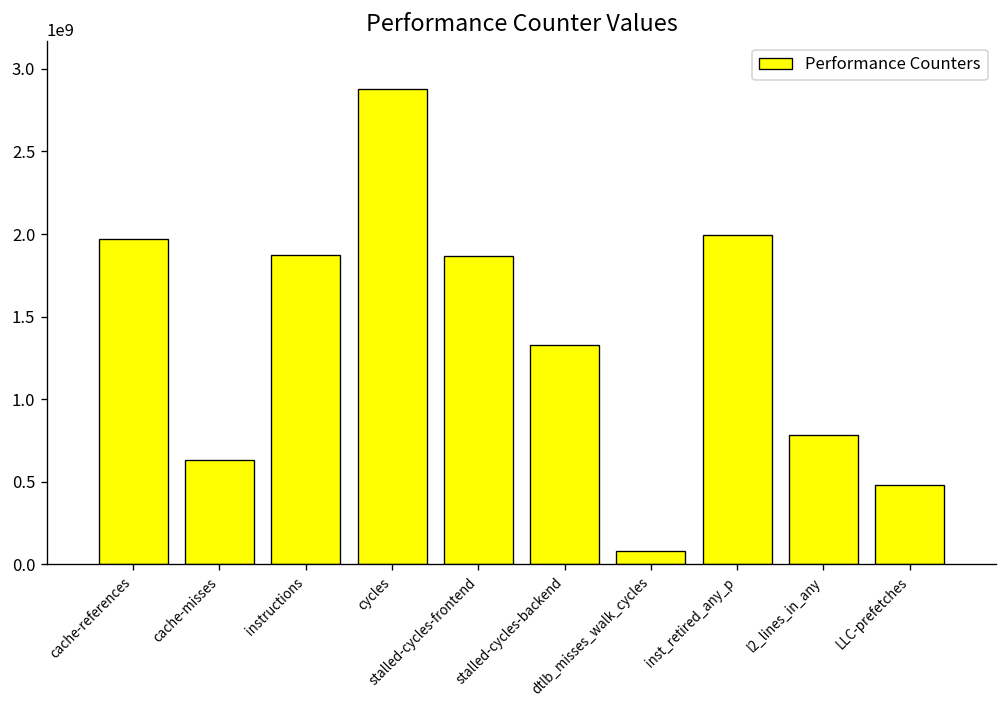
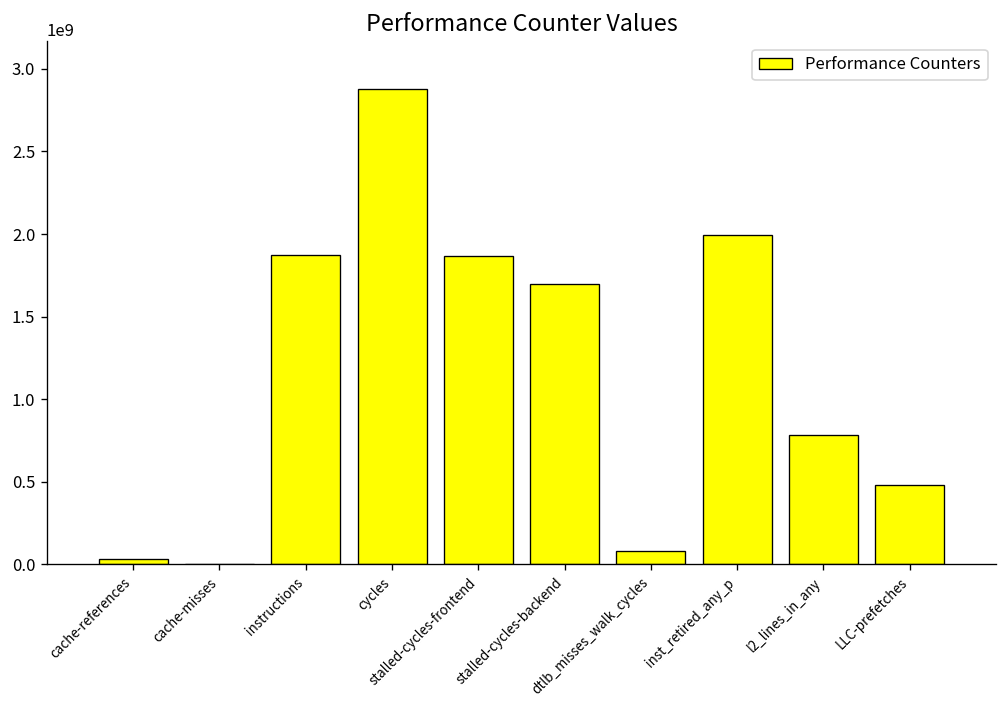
cache-references: 1970000000 -> 30000000
cache-misses: 630000000 -> 0
stalled-cycles-backend: 1330000000 -> 1700000000
